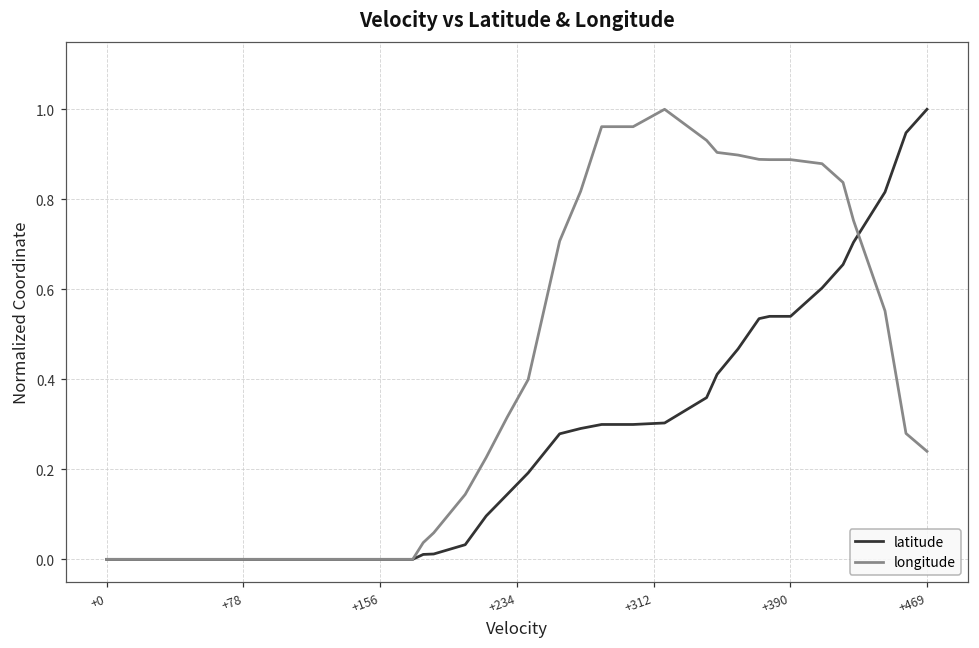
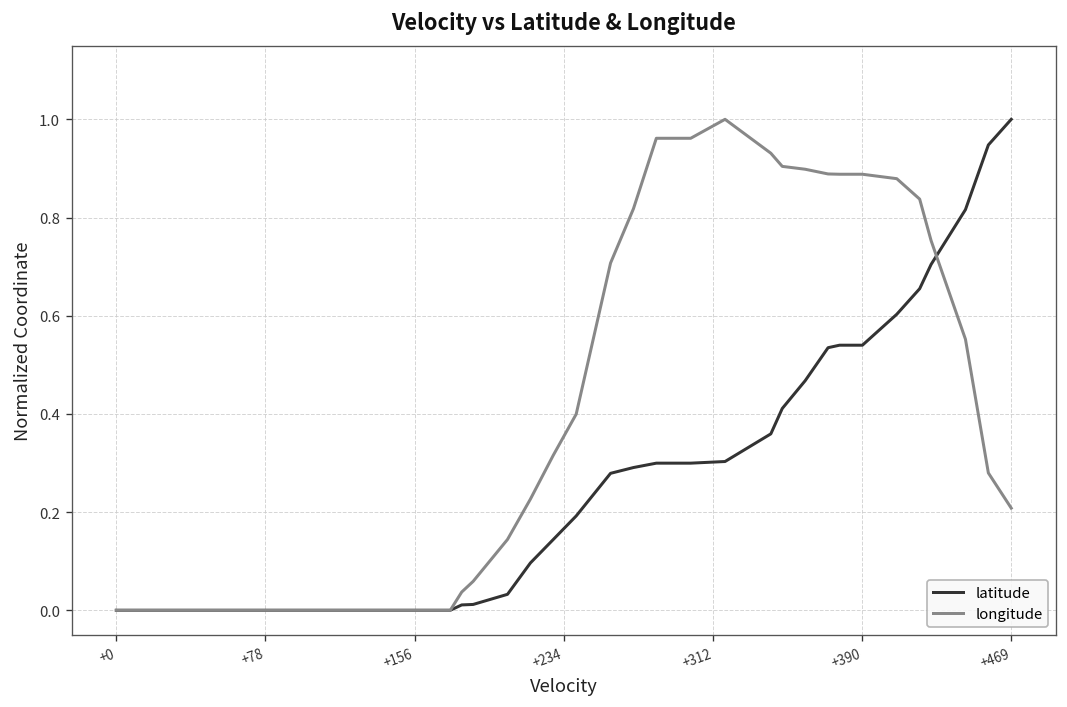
longitude, +469: 0.24 -> 0.21
